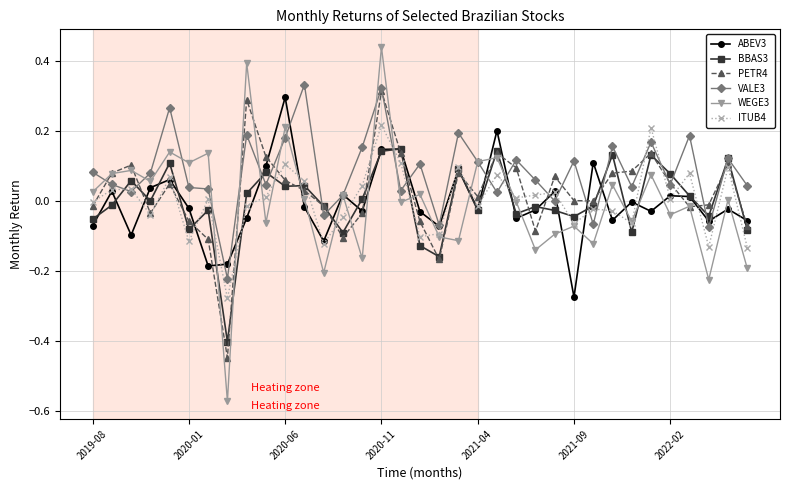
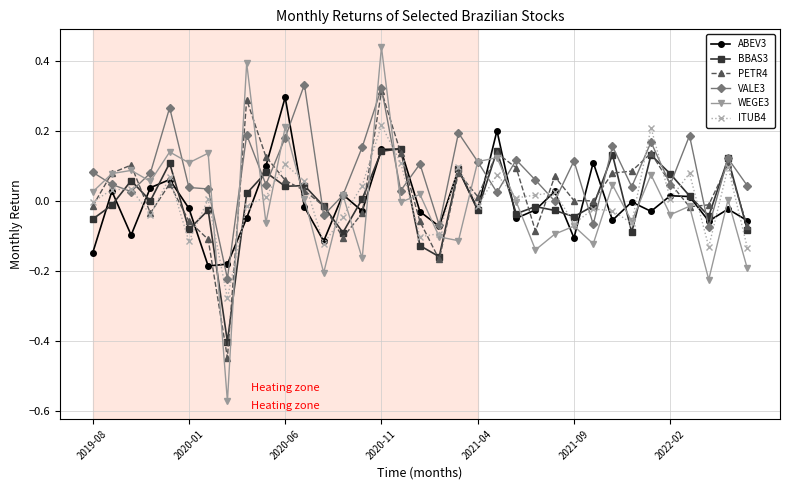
ABEV3, 2019-08: -0.07 -> -0.15
ABEV3, 2021-09: -0.27 -> -0.11
